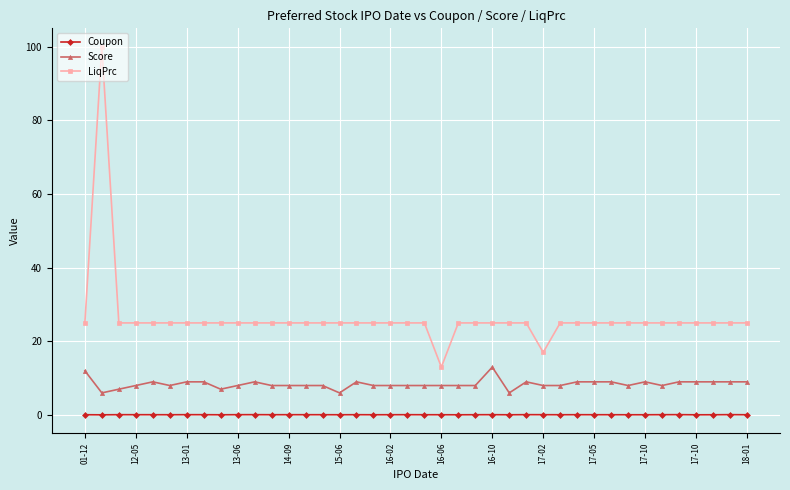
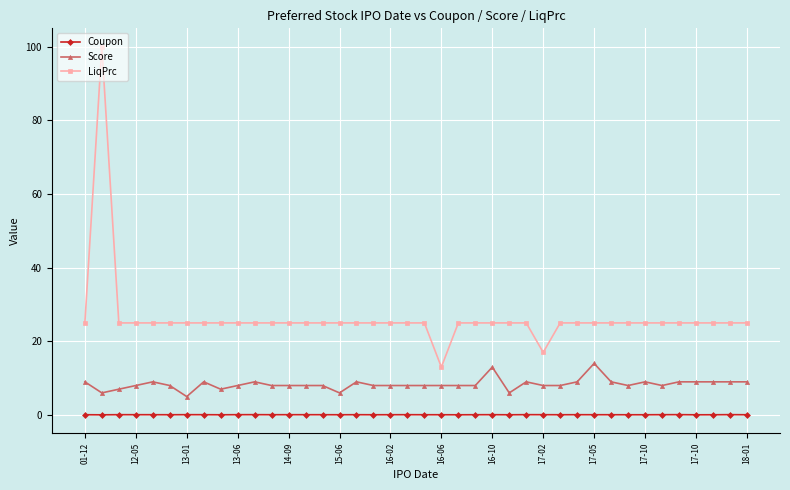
Score, 01-12: 12 -> 9
Score, 13-01: 9 -> 5
Score, 17-05: 9 -> 14
